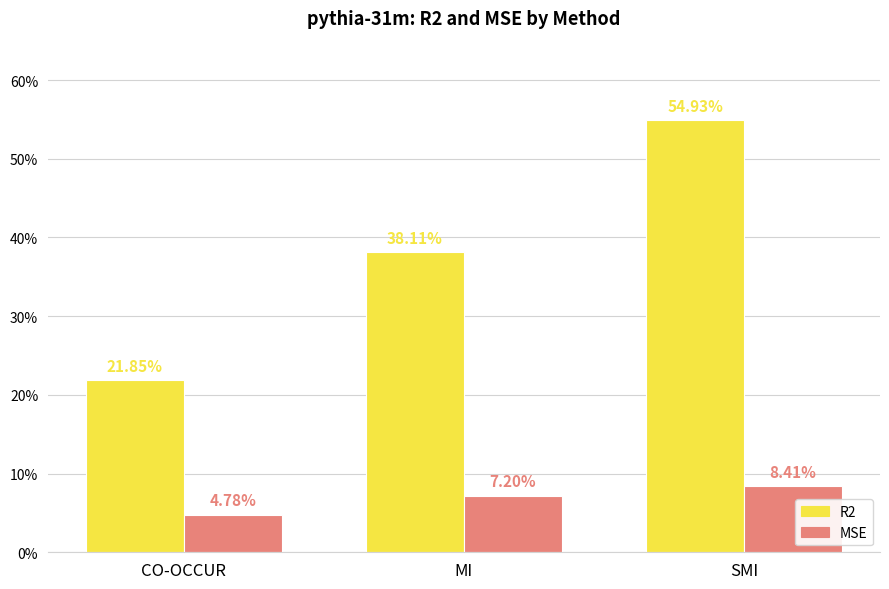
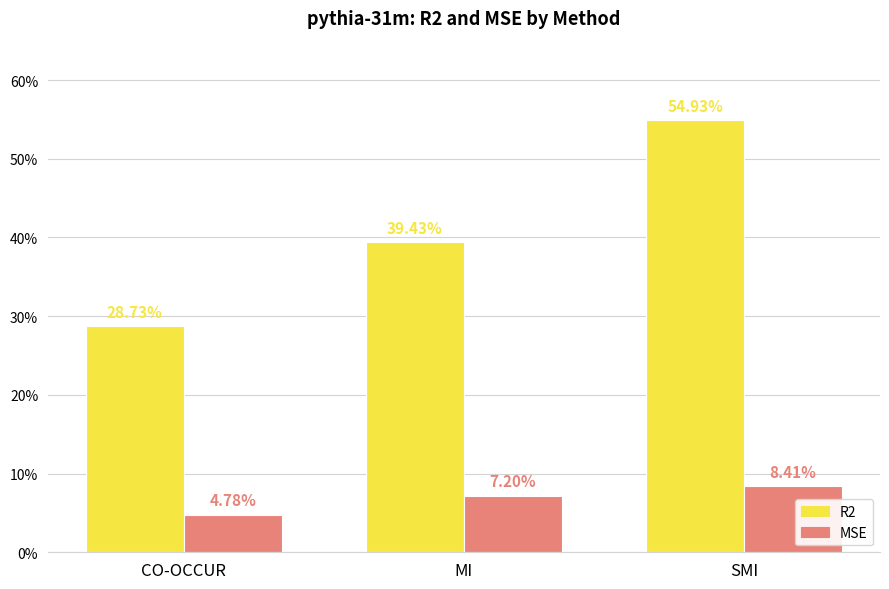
R2, CO-OCCUR: 21.85% -> 28.73%
R2, MI: 38.11% -> 39.43%
